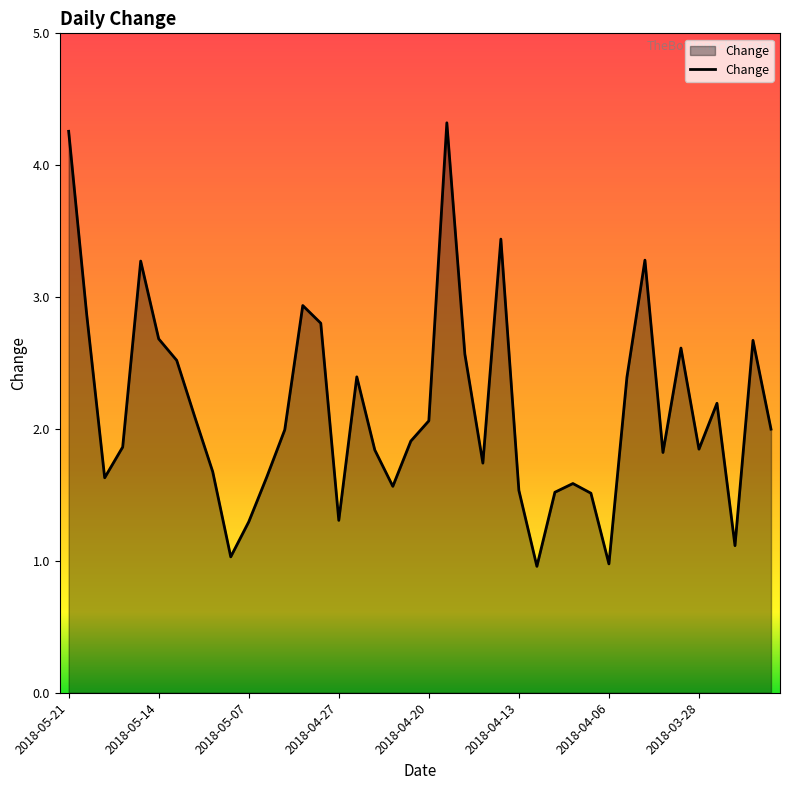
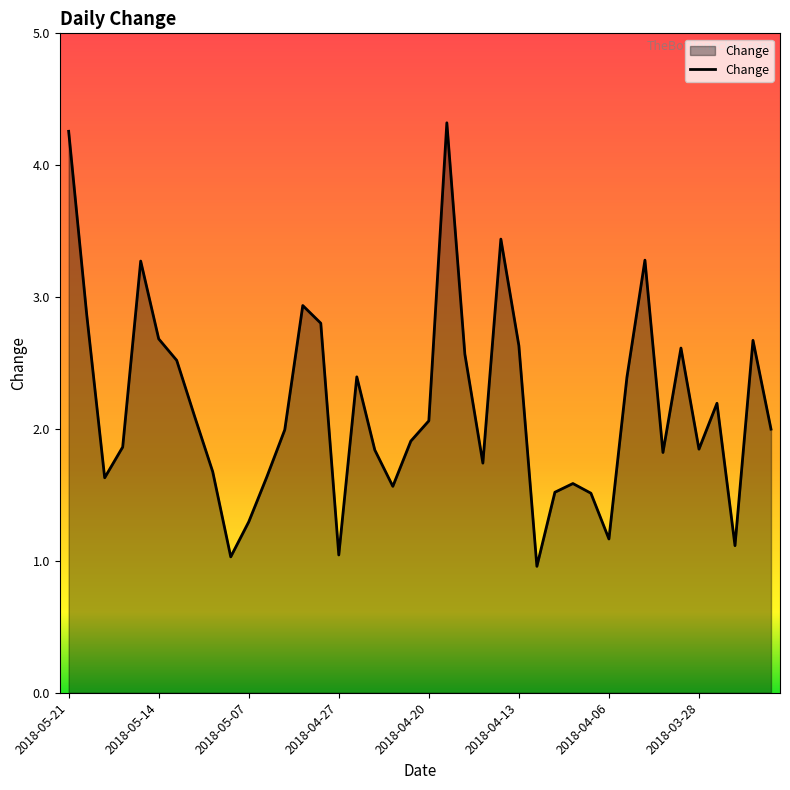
2018-04-27: 1.31 -> 1.04
2018-04-13: 1.53 -> 2.63
2018-04-06: 0.98 -> 1.17
